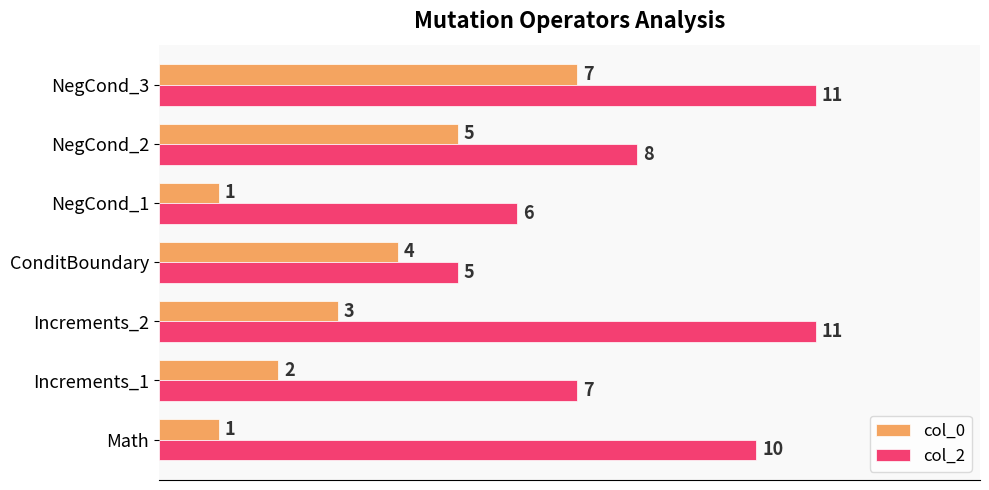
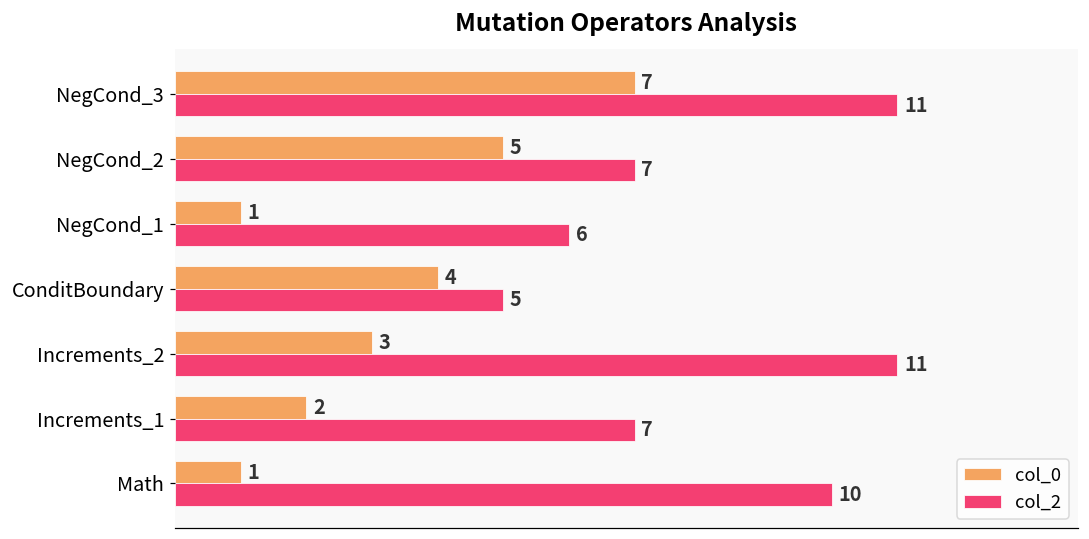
col_2, NegCond_2: 8 -> 7
